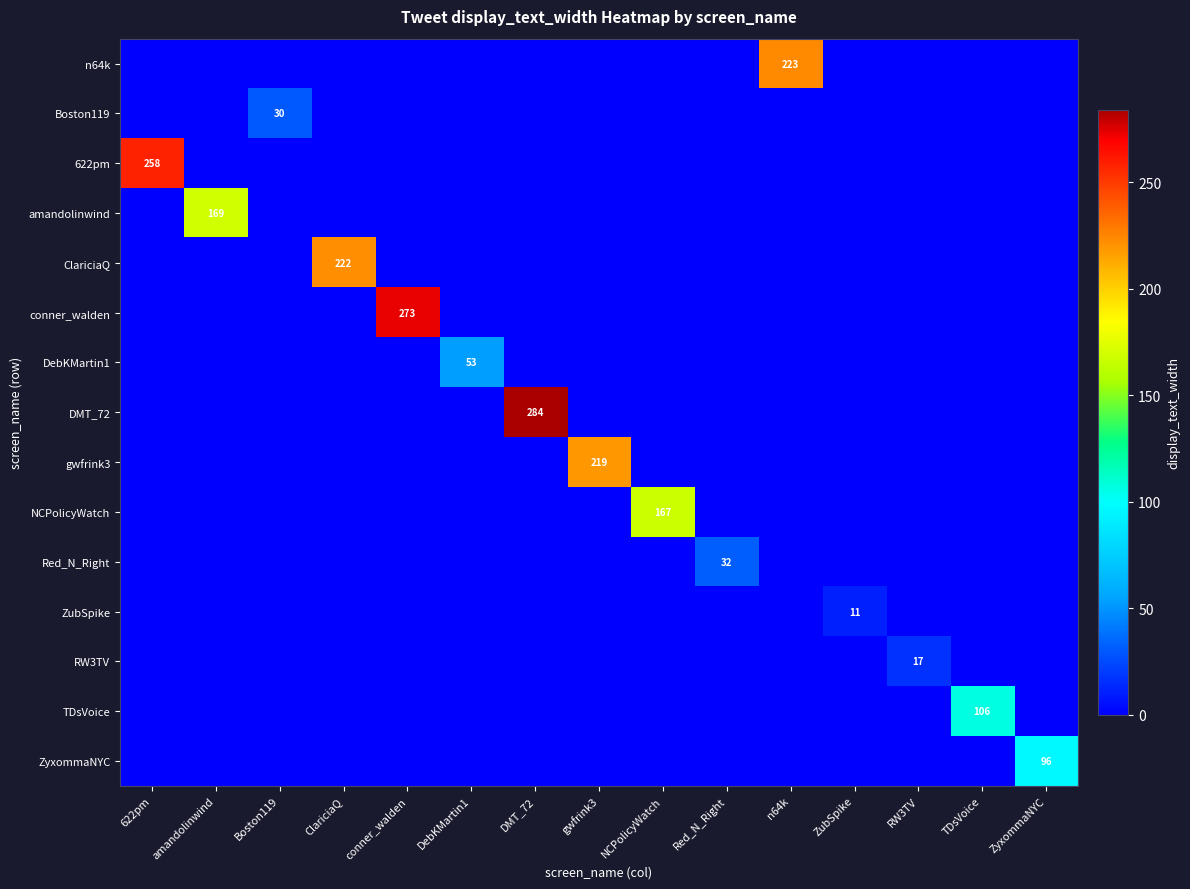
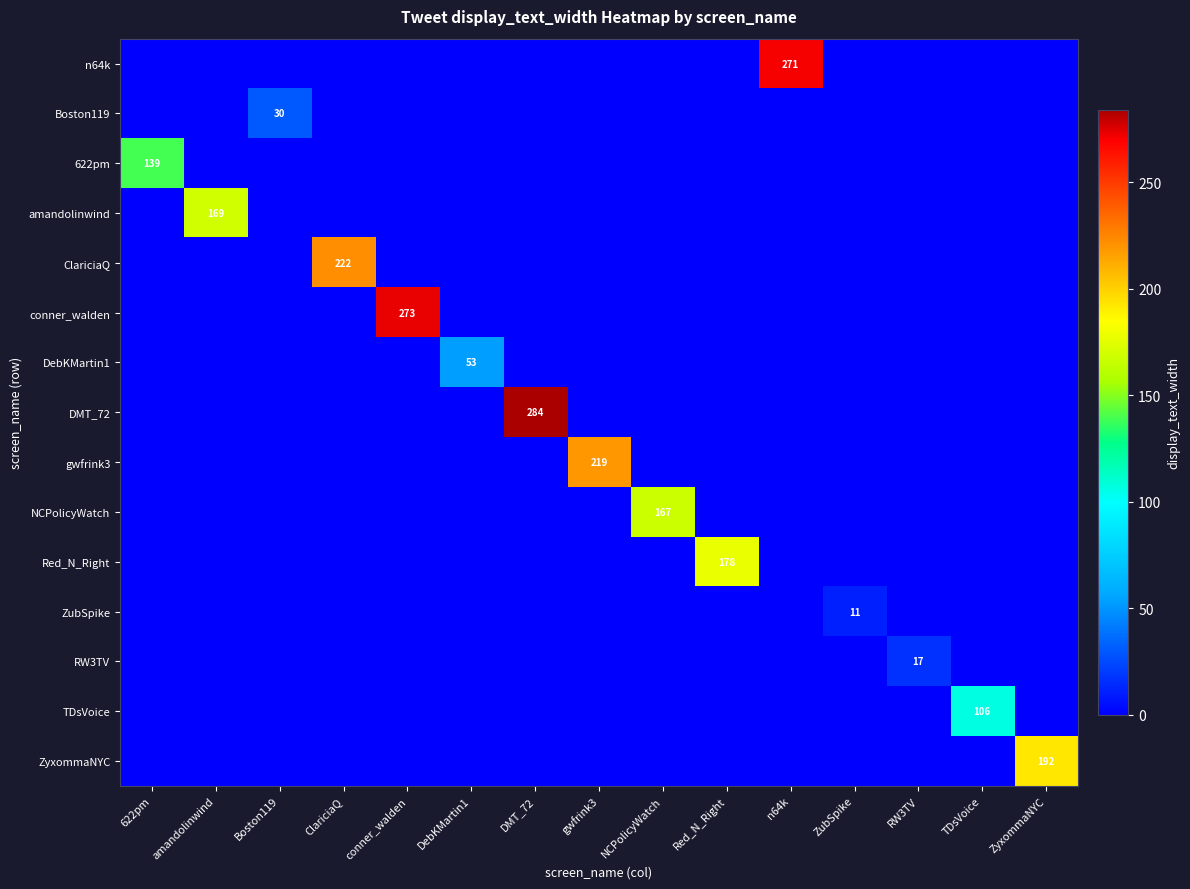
n64k, n64k: 223 -> 271
622pm, 622pm: 258 -> 139
Red_N_Right, Red_N_Right: 32 -> 178
ZyxommaNYC, ZyxommaNYC: 96 -> 192
